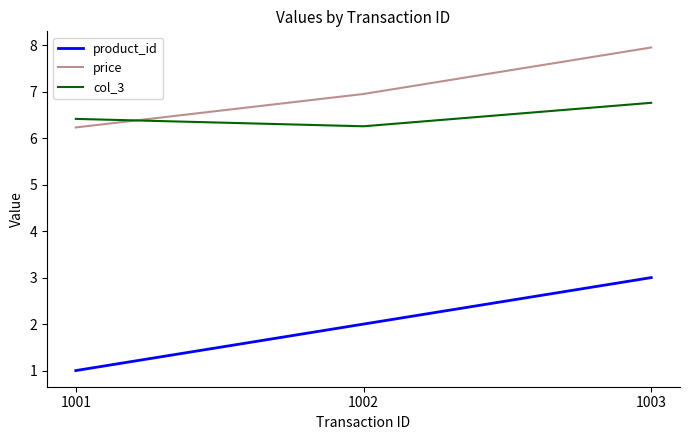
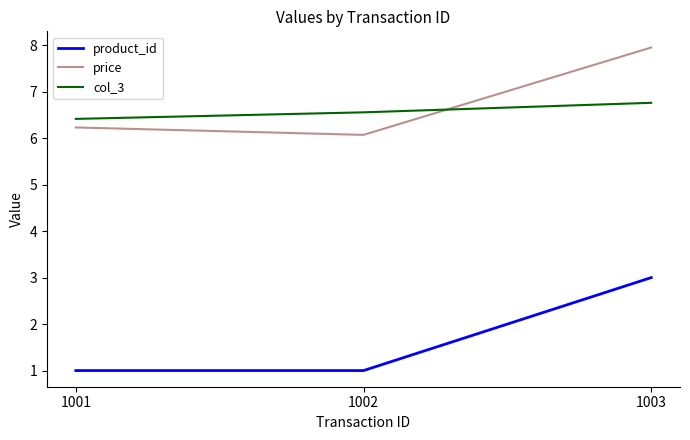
product_id, 1002: 2 -> 1
price, 1002: 7.0 -> 6.1
col_3, 1002: 6.3 -> 6.6
